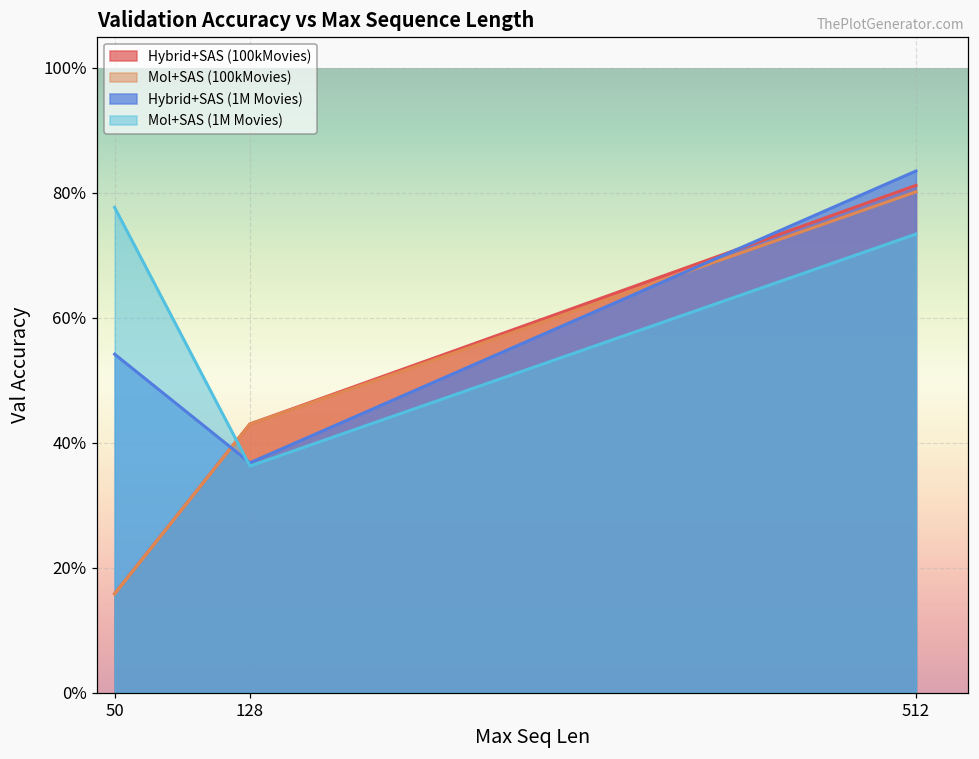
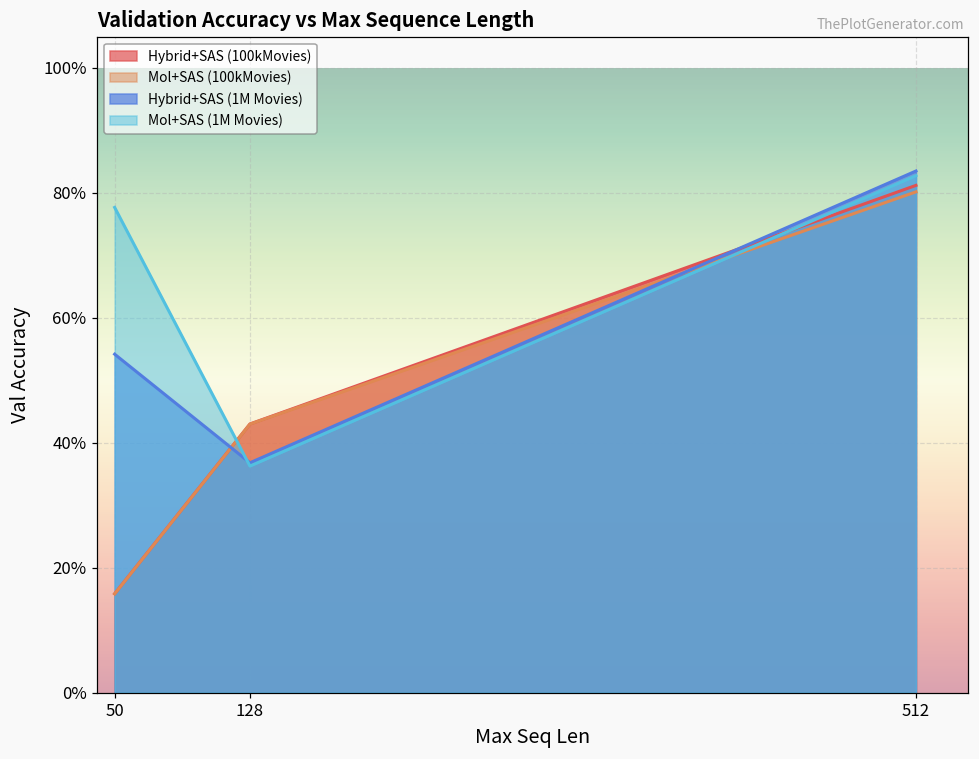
Mol+SAS (1M Movies), 512: 73% -> 83%
